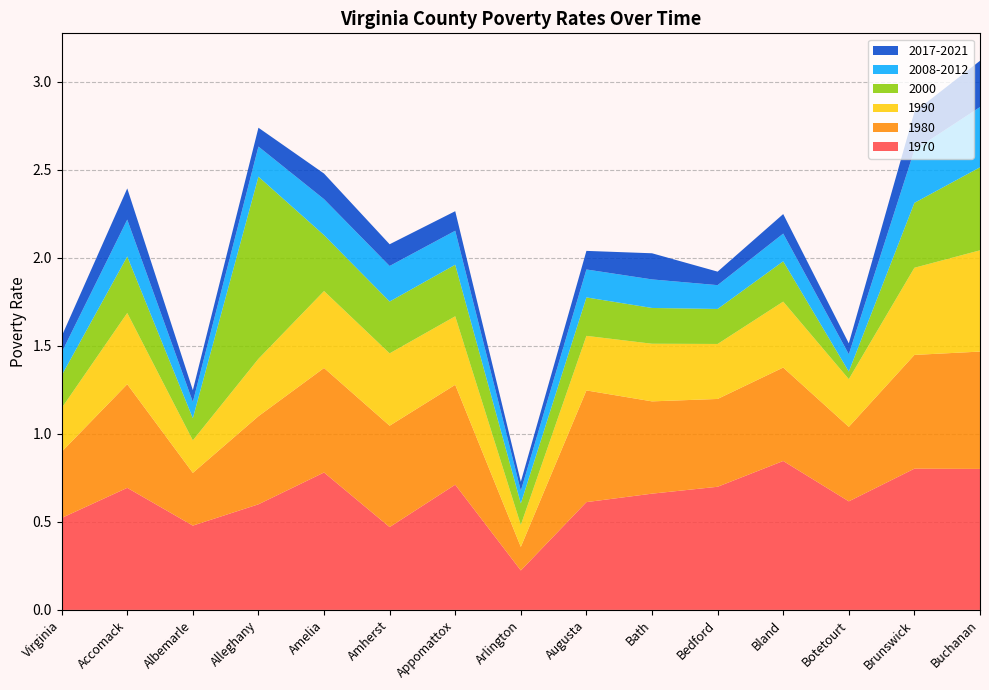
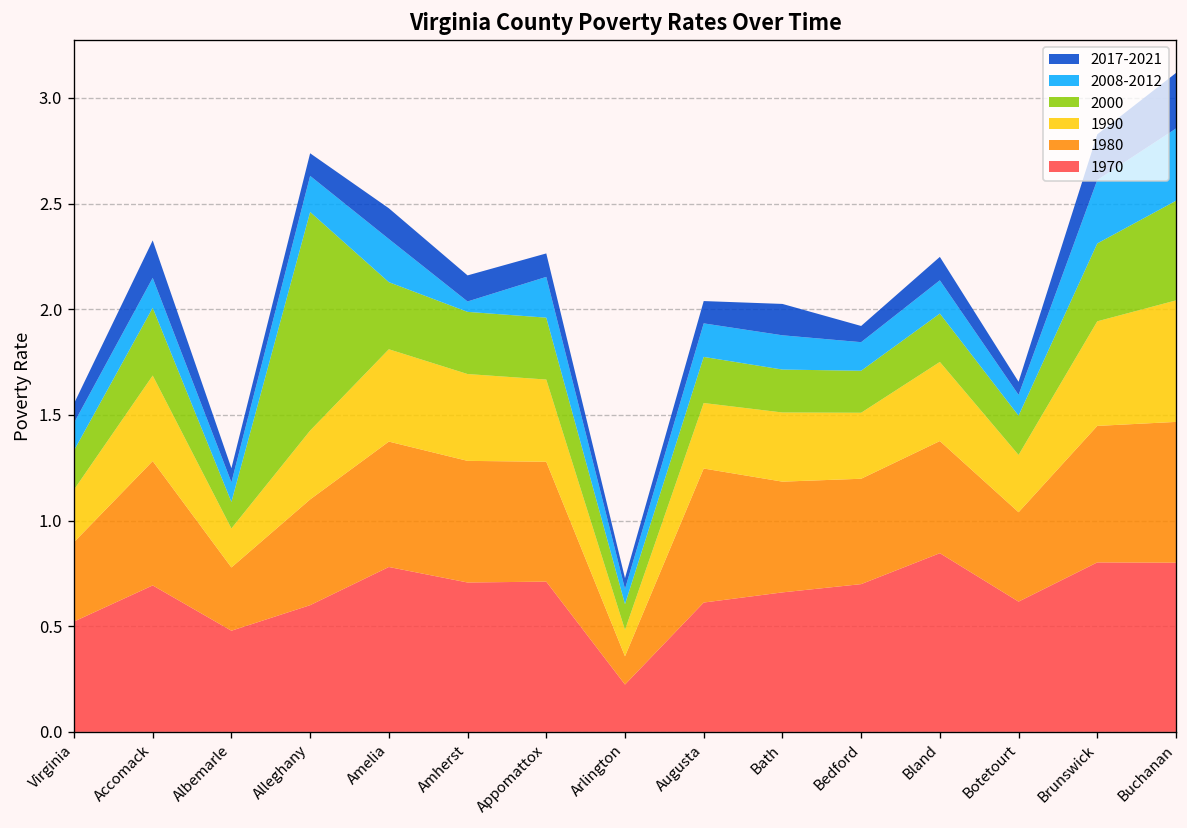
2008-2012, Accomack: 0.21 -> 0.14
1970, Amherst: 0.47 -> 0.71
2008-2012, Amherst: 0.20 -> 0.05
2000, Botetourt: 0.04 -> 0.19
